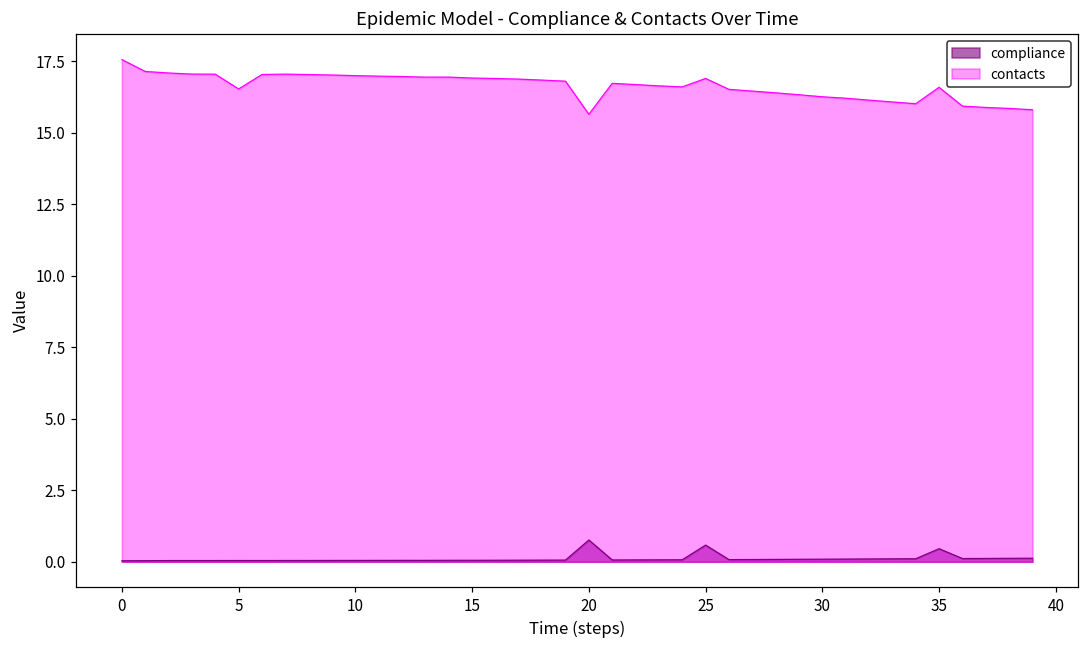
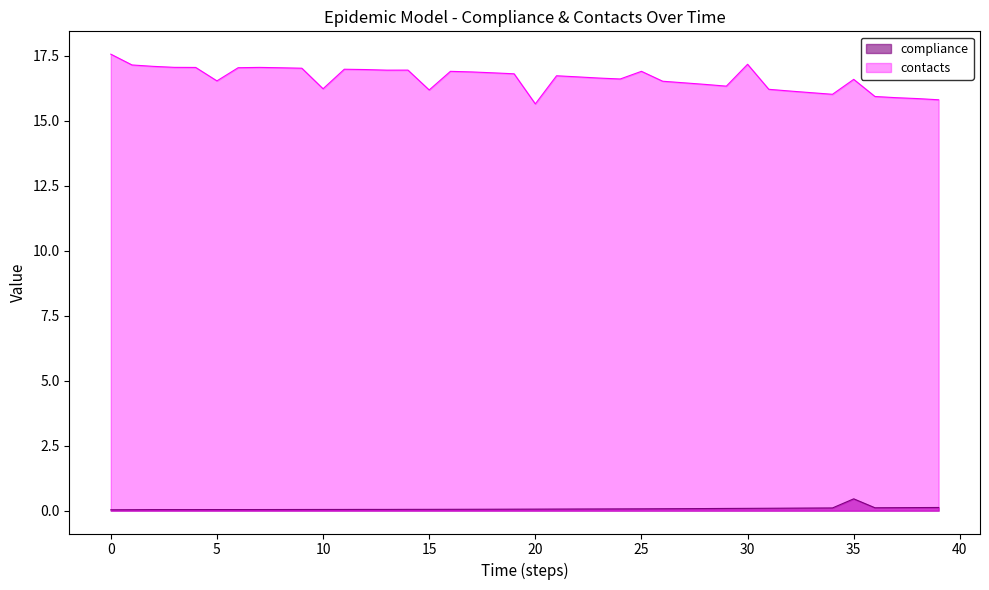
contacts, 10: 17.0 -> 16.2
contacts, 15: 16.9 -> 16.2
compliance, 20: 0.8 -> 0.1
compliance, 25: 0.6 -> 0.1
contacts, 30: 16.3 -> 17.2
